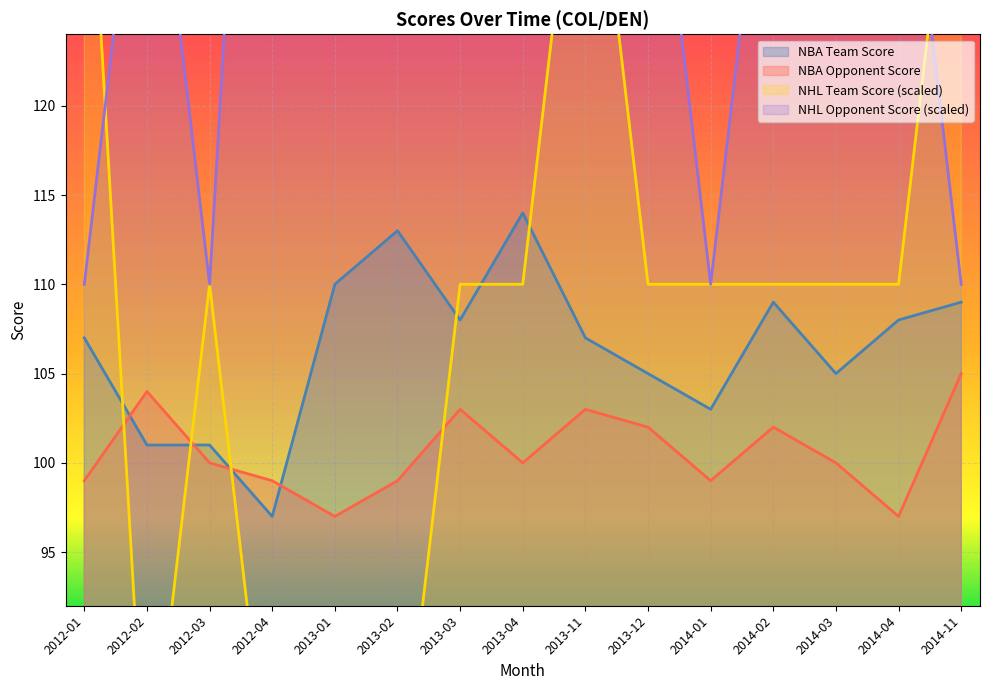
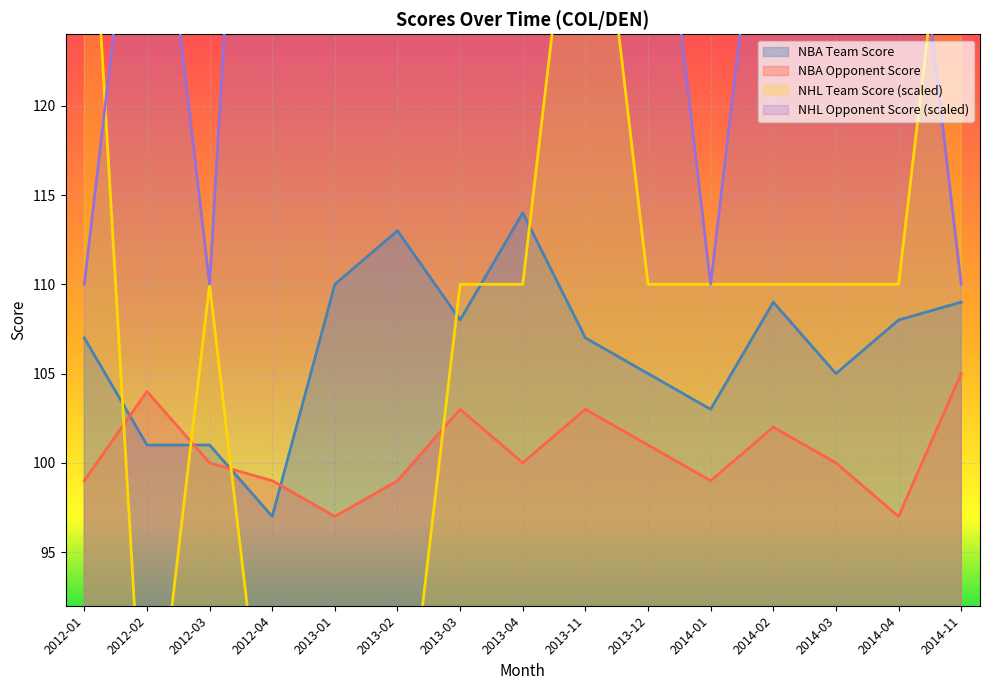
NBA Opponent Score, 2013-12: 102 -> 101
